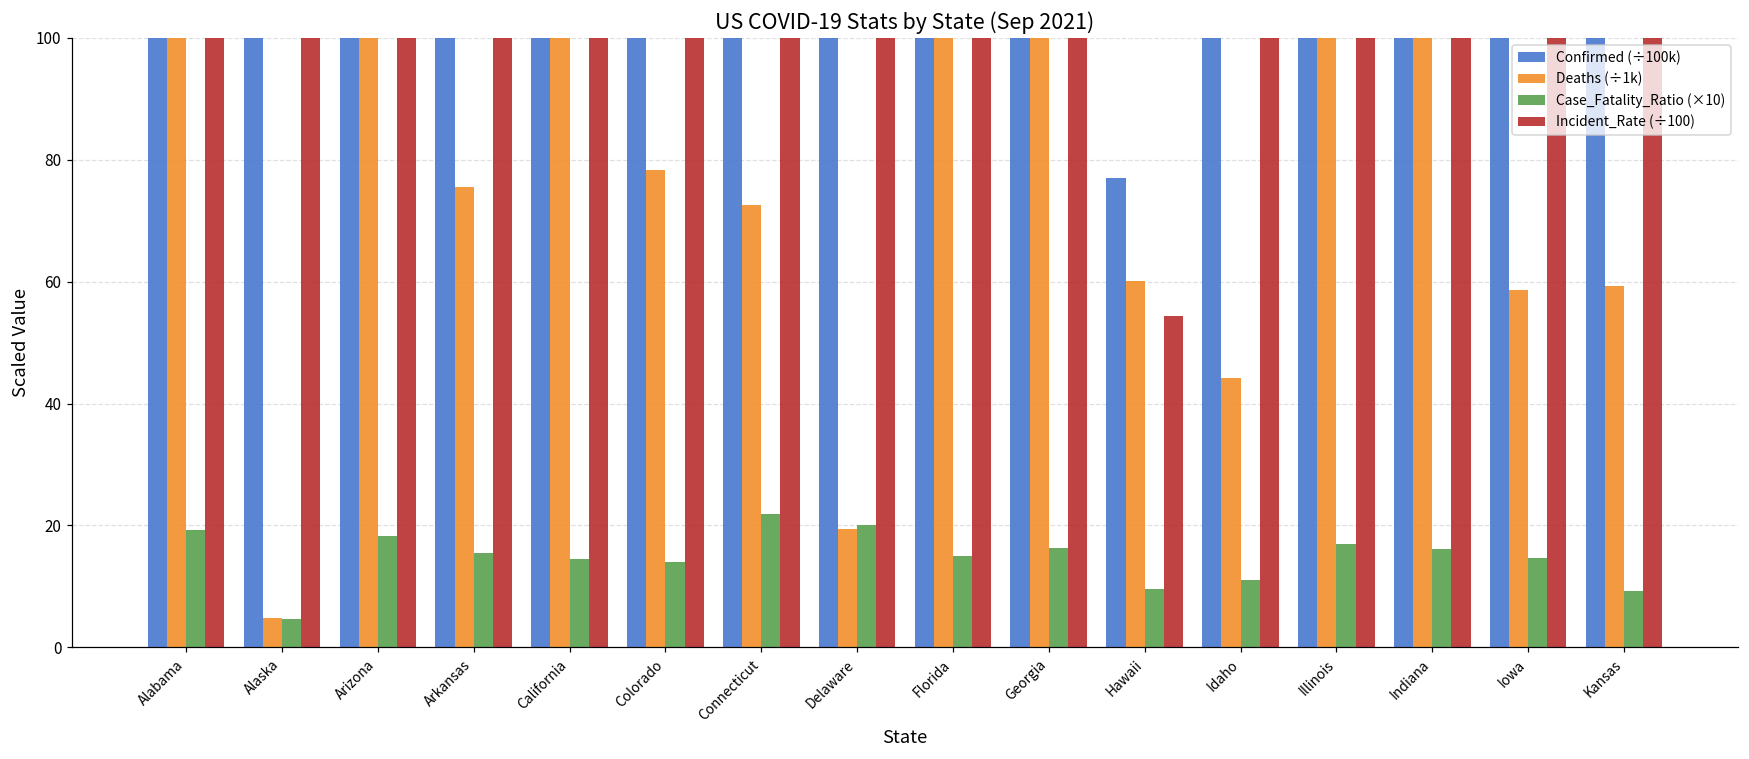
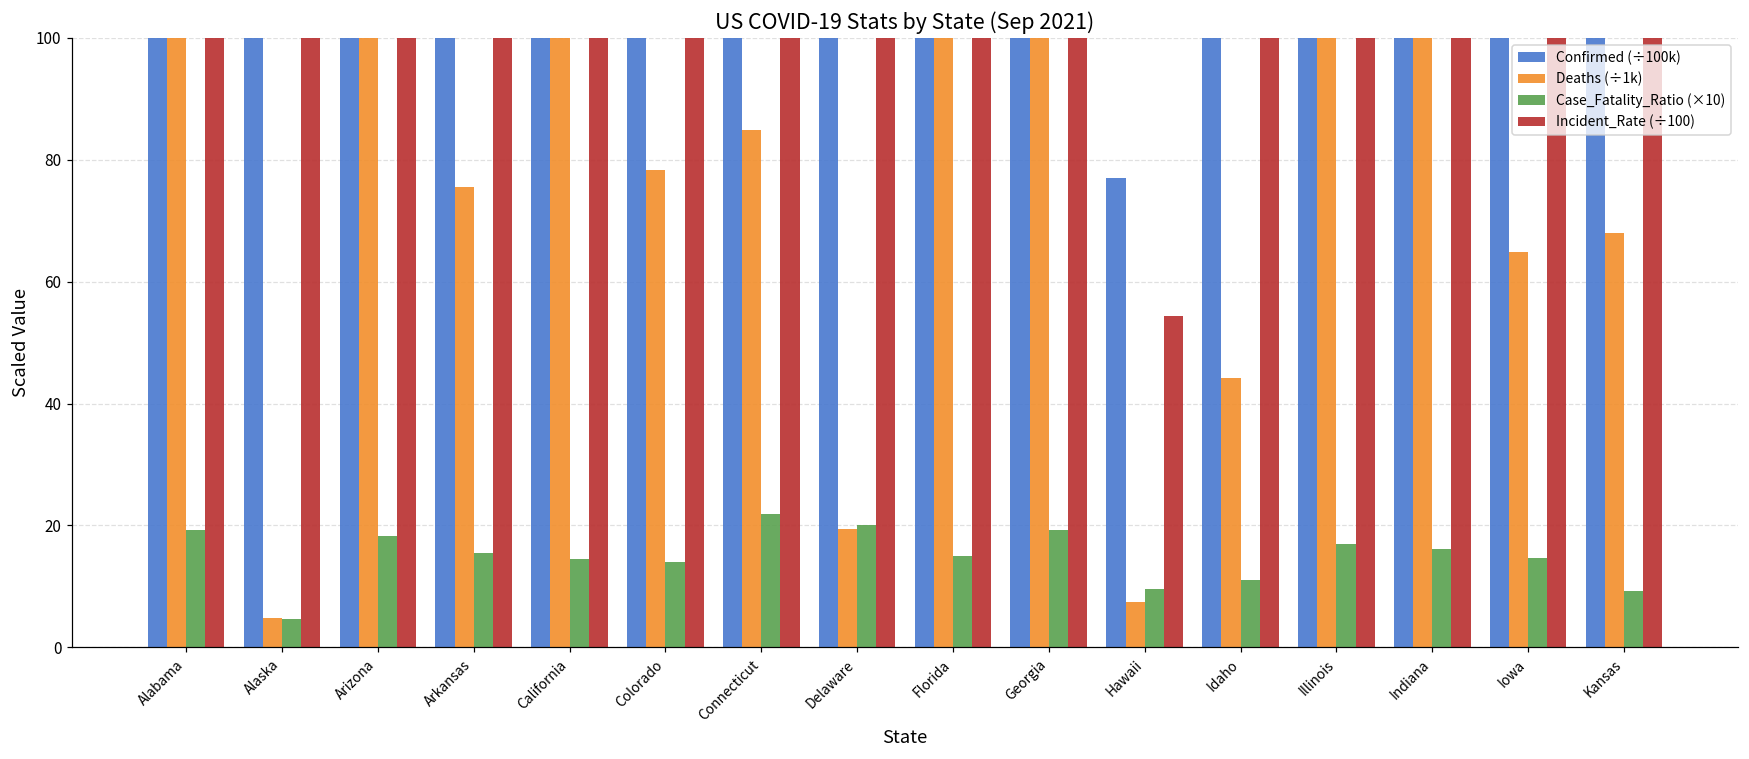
Deaths (÷1k), Connecticut: 73 -> 85
Case_Fatality_Ratio (×10), Georgia: 16 -> 19
Deaths (÷1k), Hawaii: 60 -> 7
Deaths (÷1k), Iowa: 59 -> 65
Deaths (÷1k), Kansas: 59 -> 68
